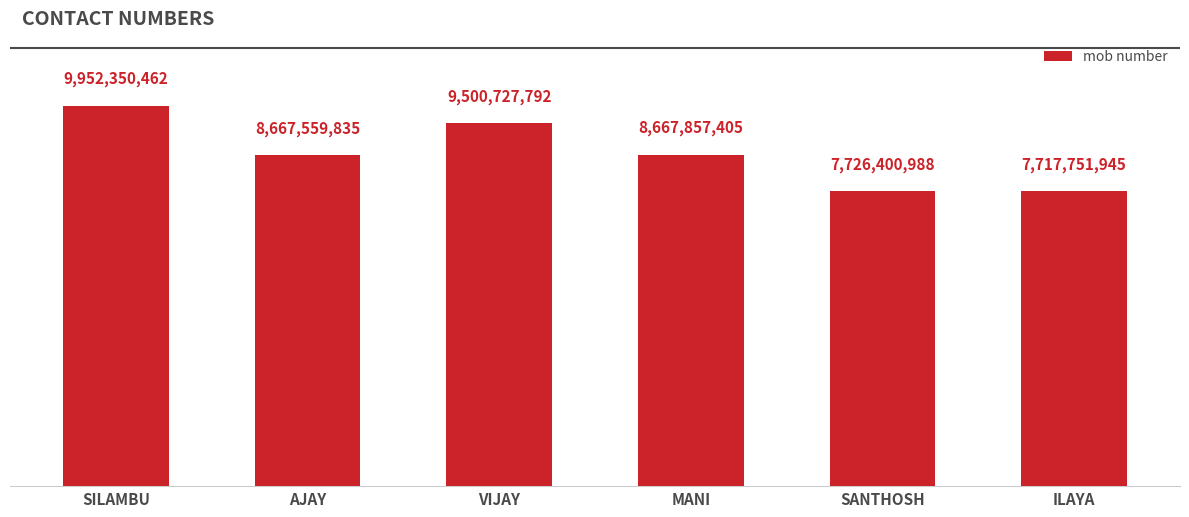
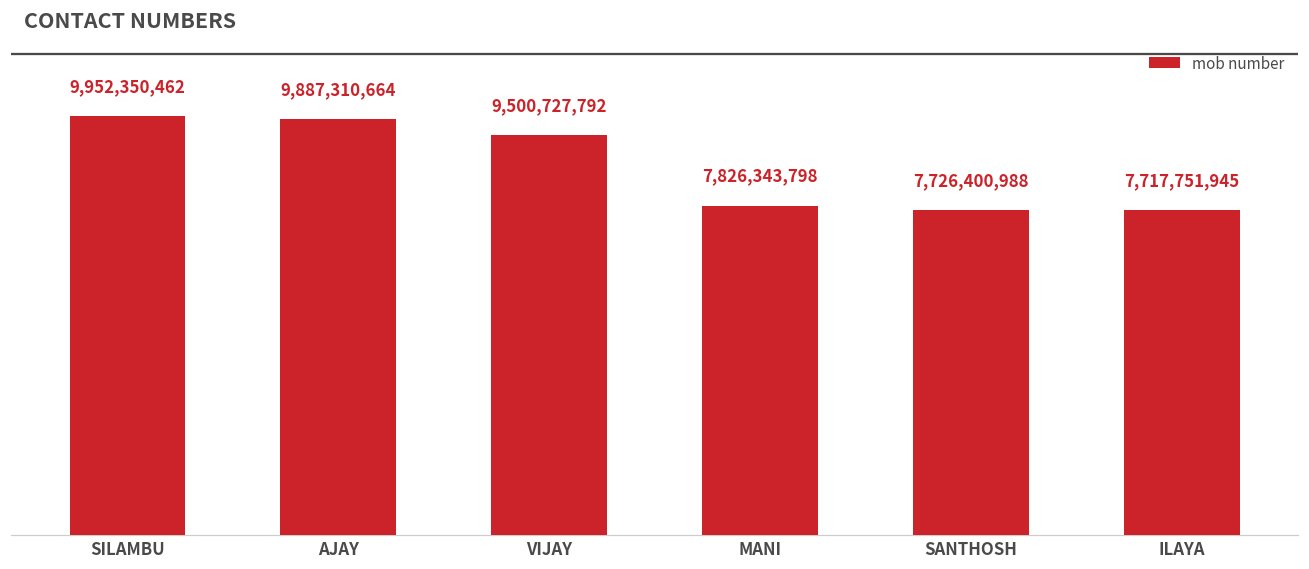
AJAY: 8,667,559,835 -> 9,887,310,664
MANI: 8,667,857,405 -> 7,826,343,798
